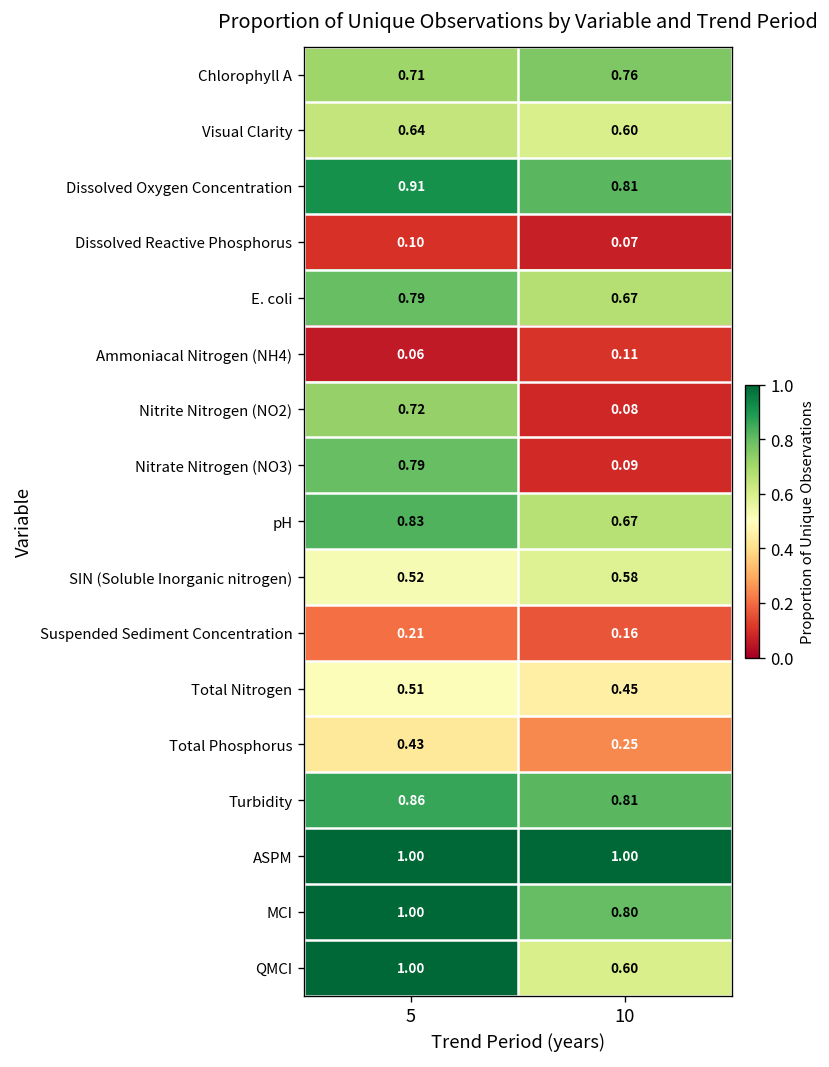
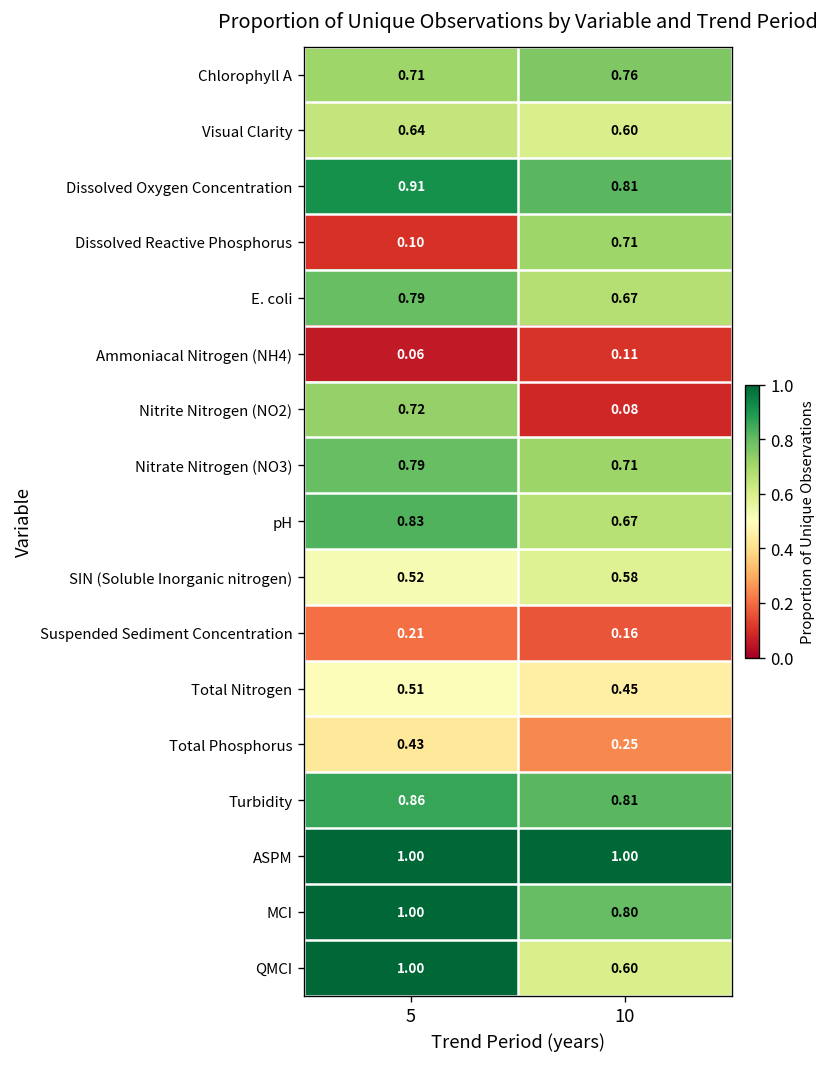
Dissolved Reactive Phosphorus, 10: 0.07 -> 0.71
Nitrate Nitrogen (NO3), 10: 0.09 -> 0.71
